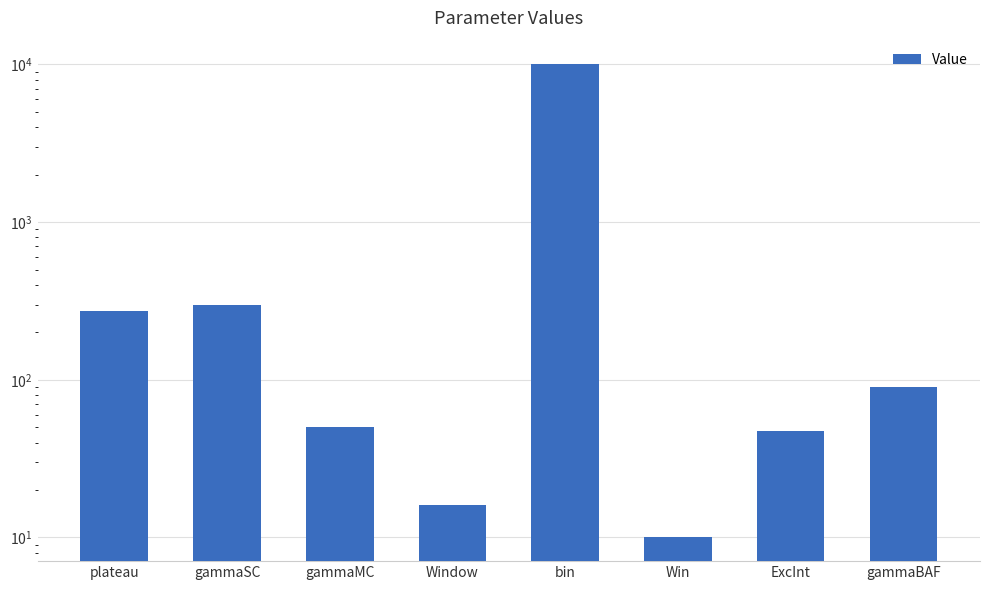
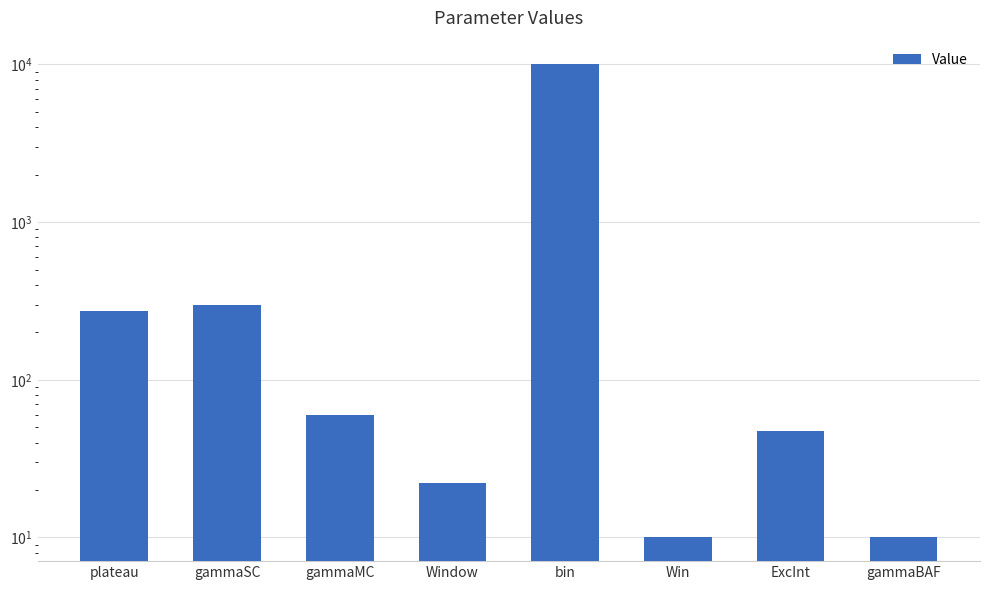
gammaMC: 50 -> 60
Window: 16 -> 22
gammaBAF: 90 -> 10
